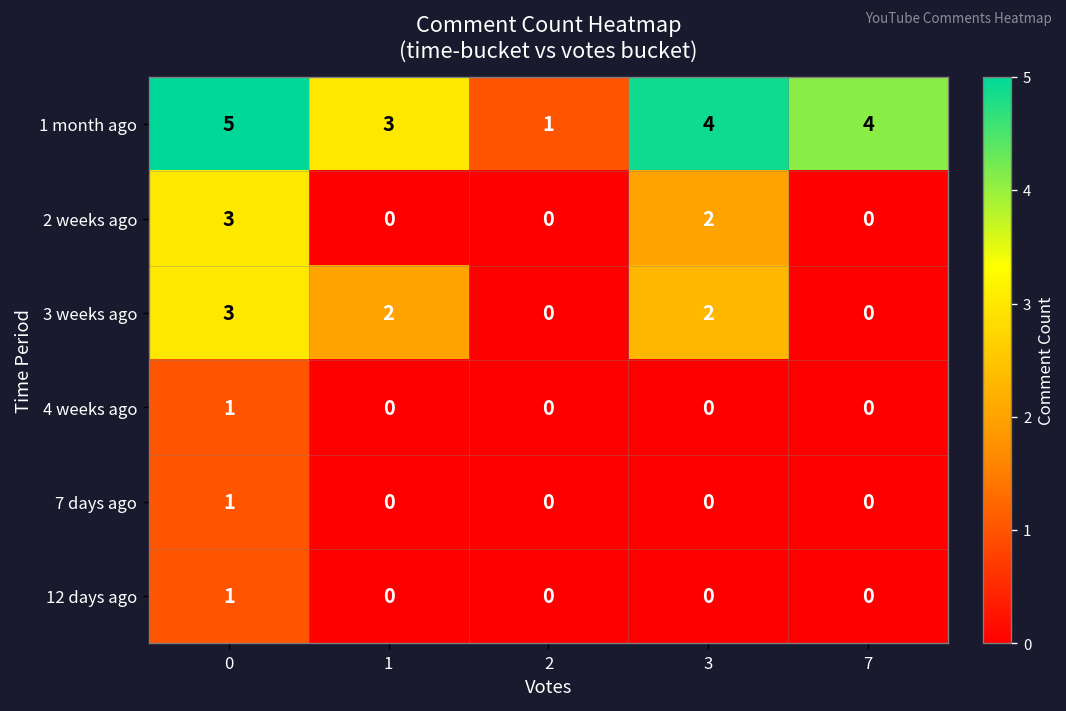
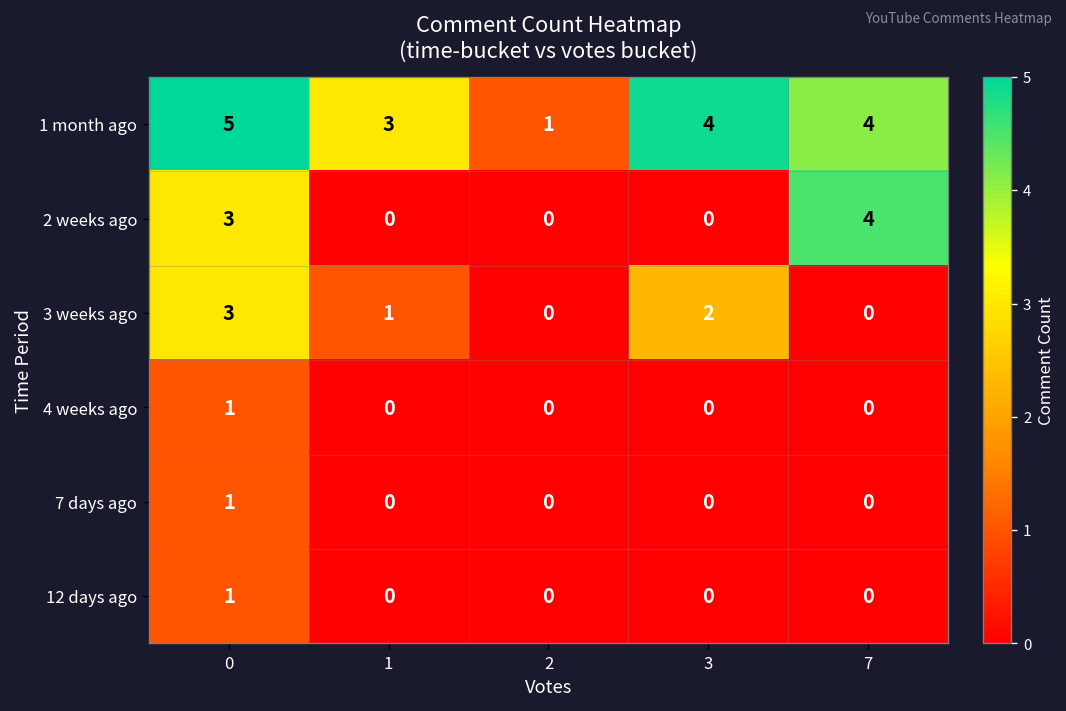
2 weeks ago, 3: 2 -> 0
2 weeks ago, 7: 0 -> 4
3 weeks ago, 1: 2 -> 1
